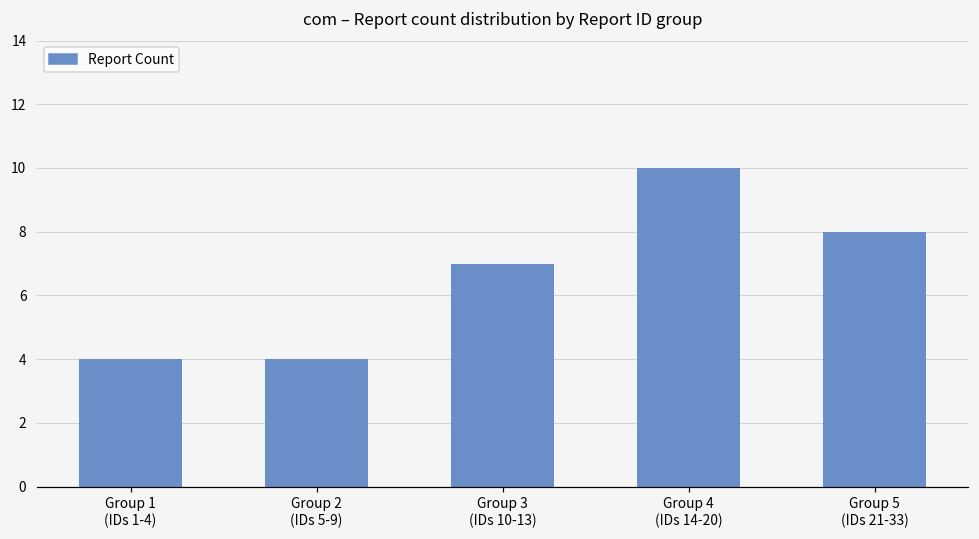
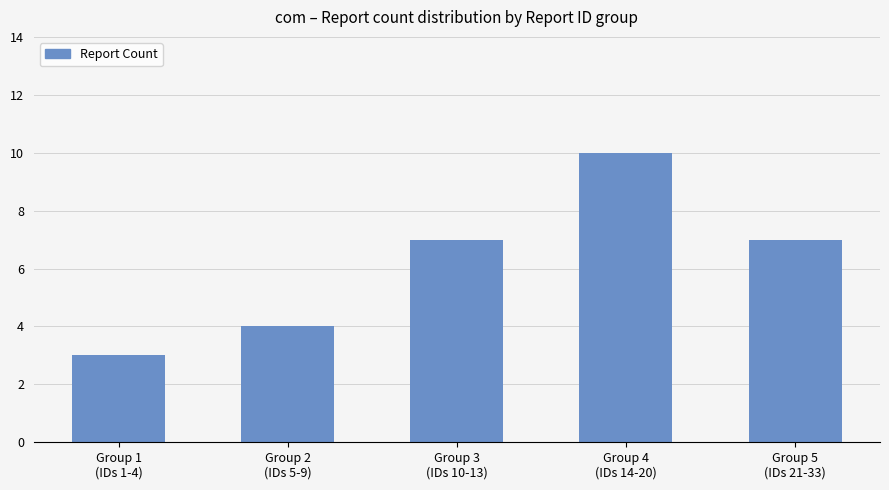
Group 1 (IDs 1-4): 4 -> 3
Group 5 (IDs 21-33): 8 -> 7
